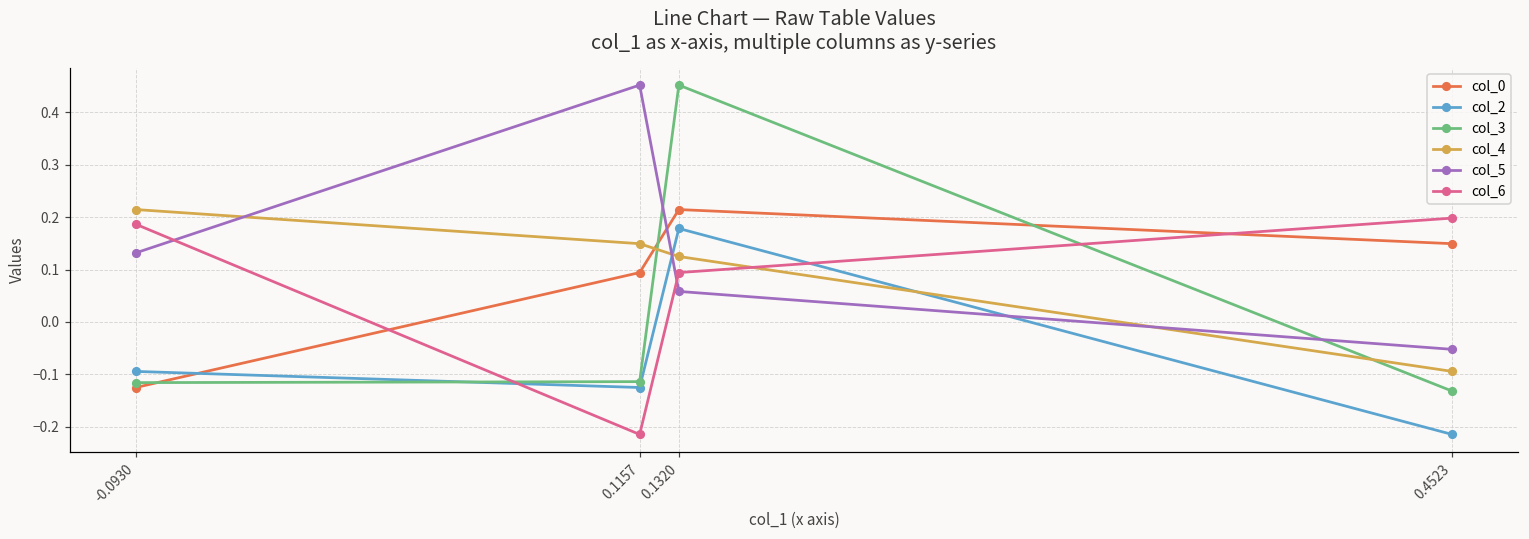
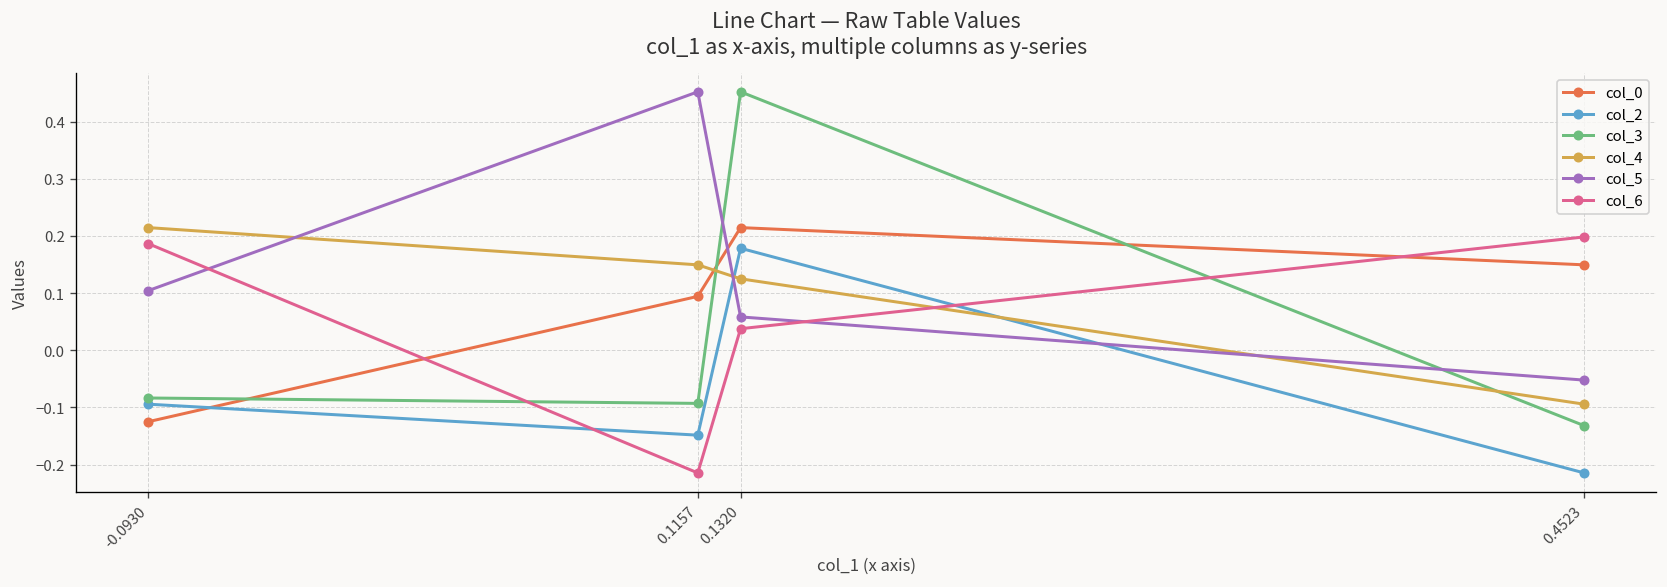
col_3, -0.0930: -0.12 -> -0.08
col_5, -0.0930: 0.13 -> 0.10
col_2, 0.1157: -0.13 -> -0.15
col_3, 0.1157: -0.11 -> -0.09
col_6, 0.1320: 0.09 -> 0.04
